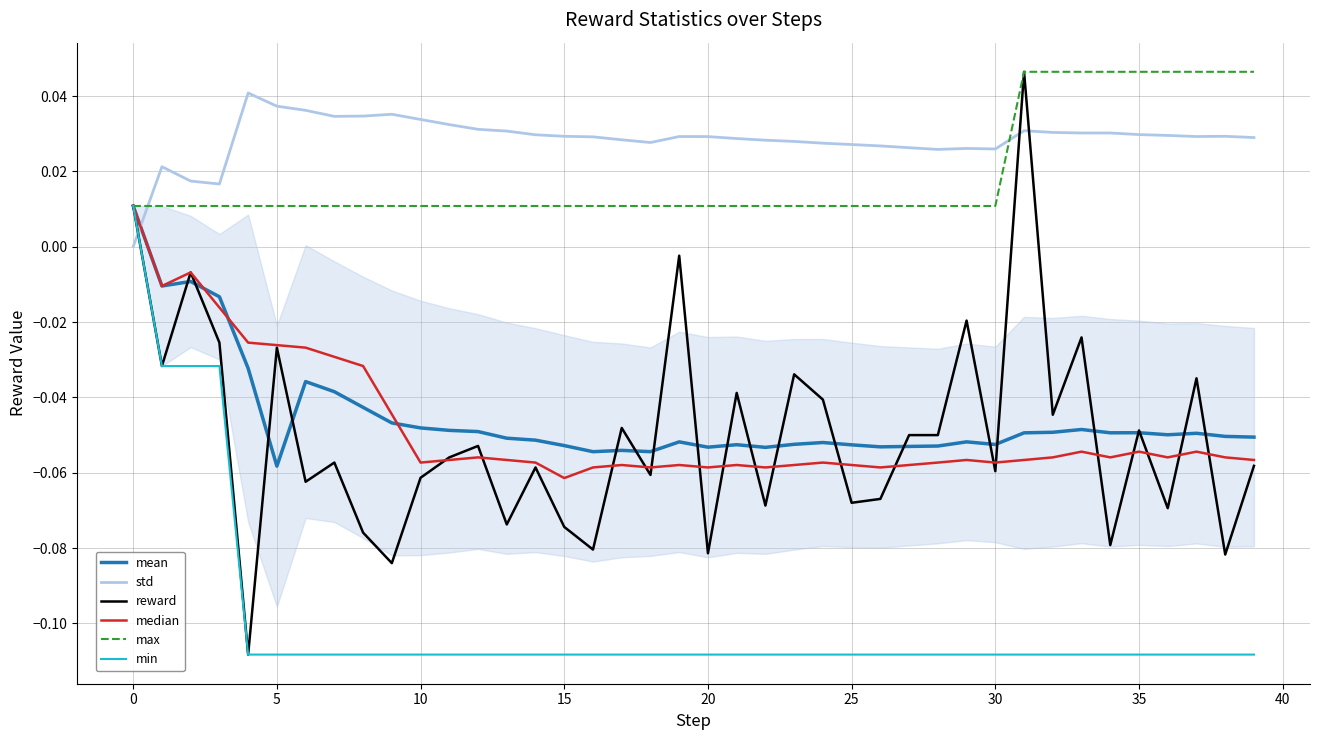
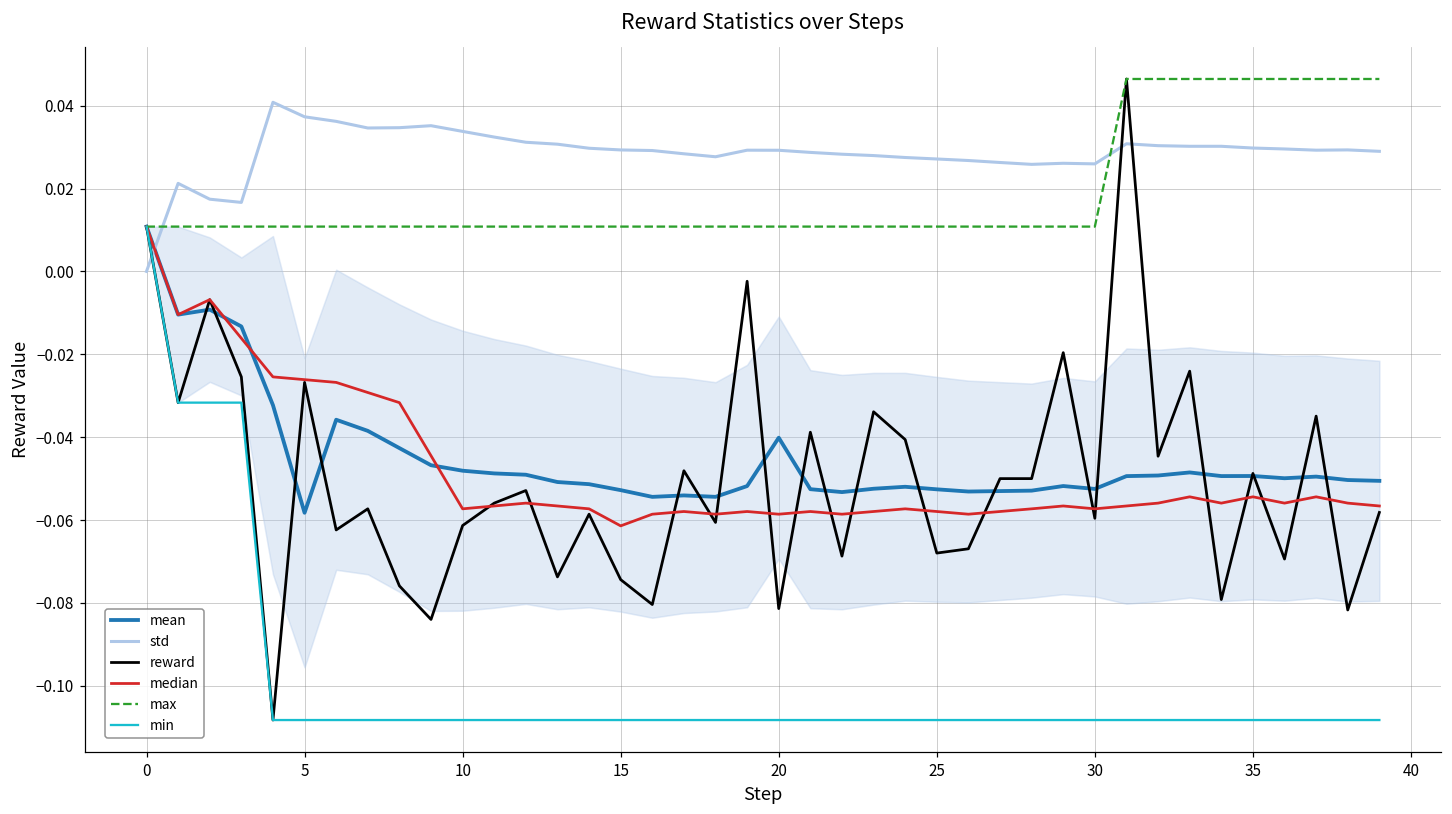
mean, 20: -0.053 -> -0.040
